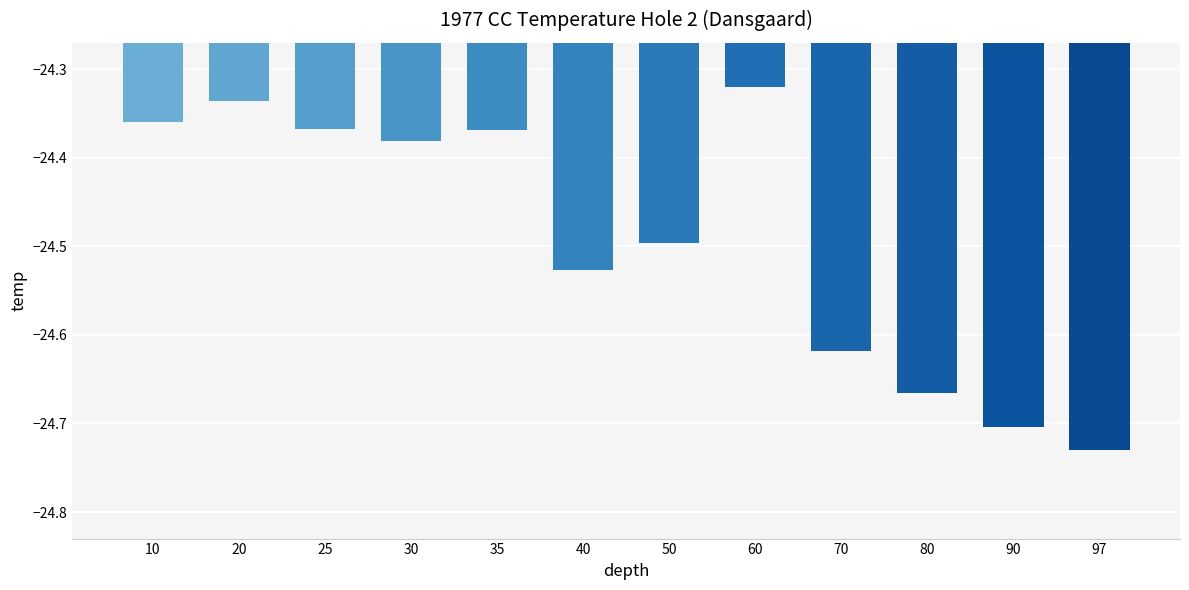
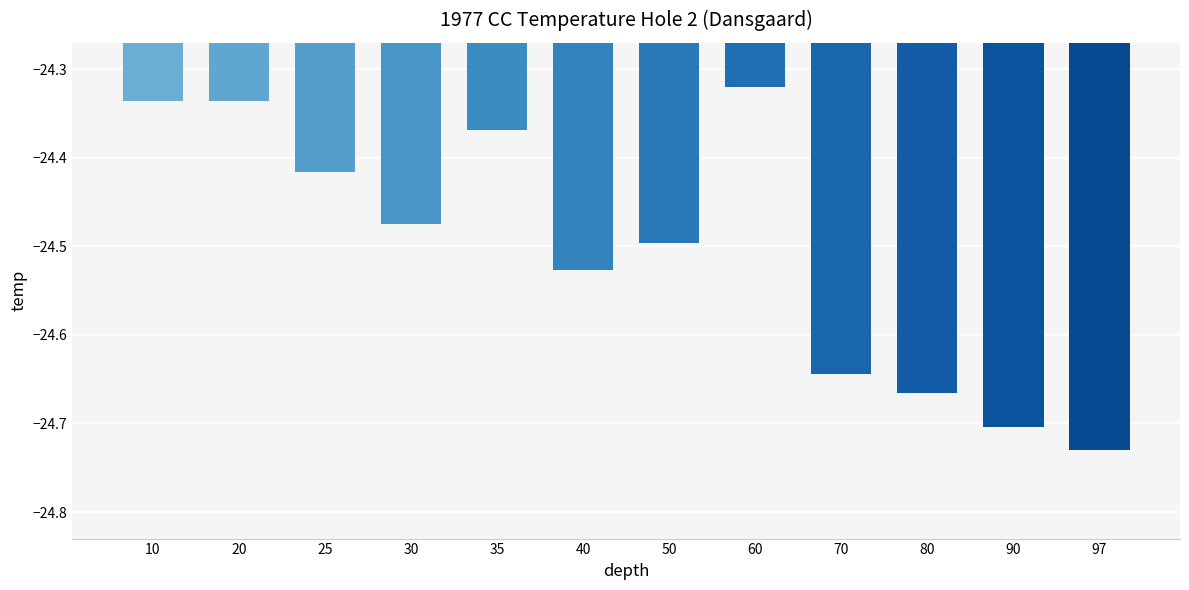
10: -24.36 -> -24.34
25: -24.37 -> -24.42
30: -24.38 -> -24.48
70: -24.62 -> -24.64
